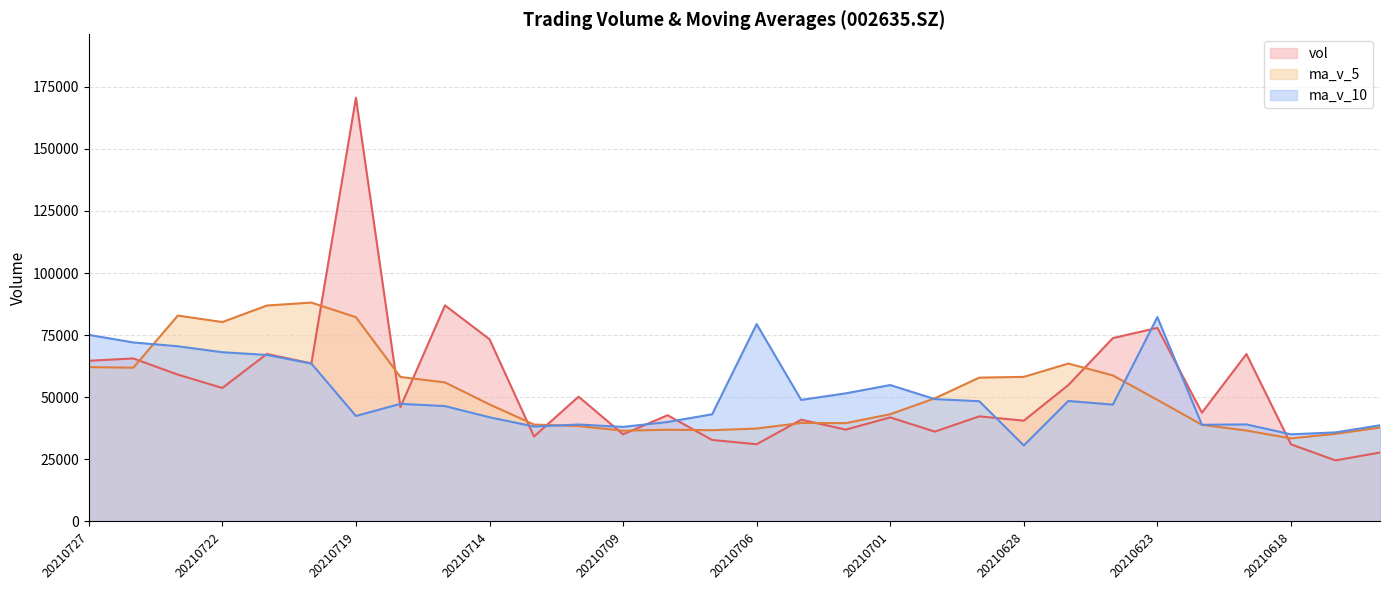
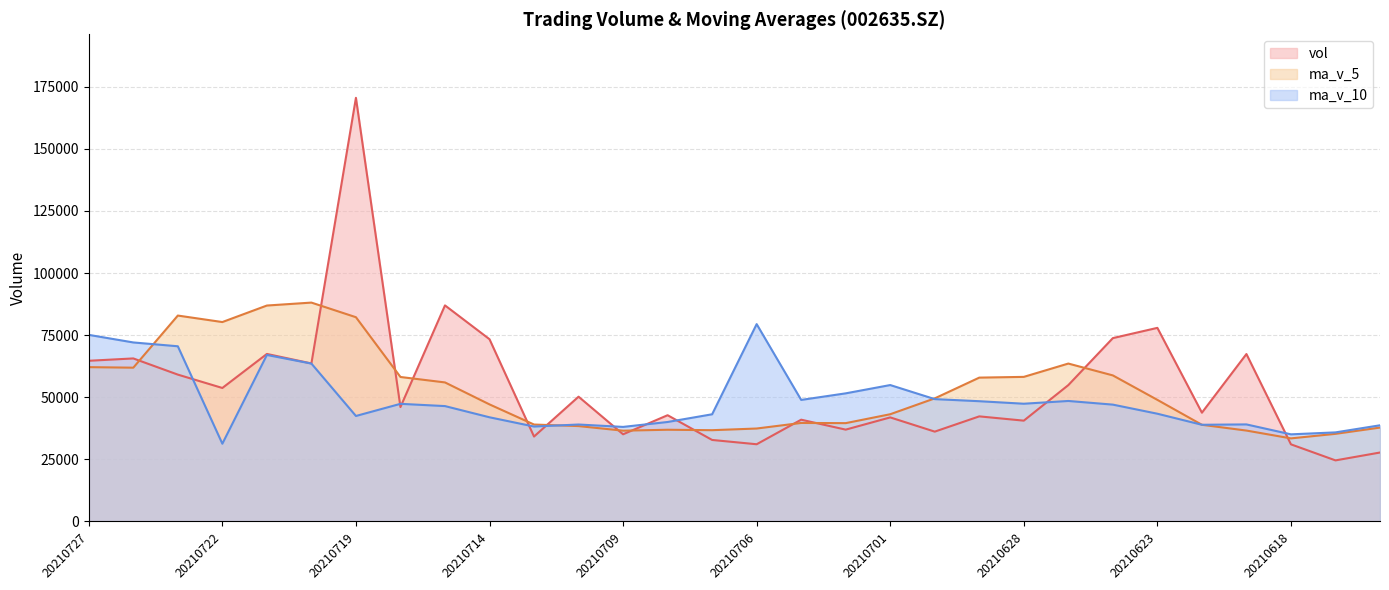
ma_v_10, 20210722: 68000 -> 31000
ma_v_10, 20210628: 31000 -> 47000
ma_v_10, 20210623: 82000 -> 43000
